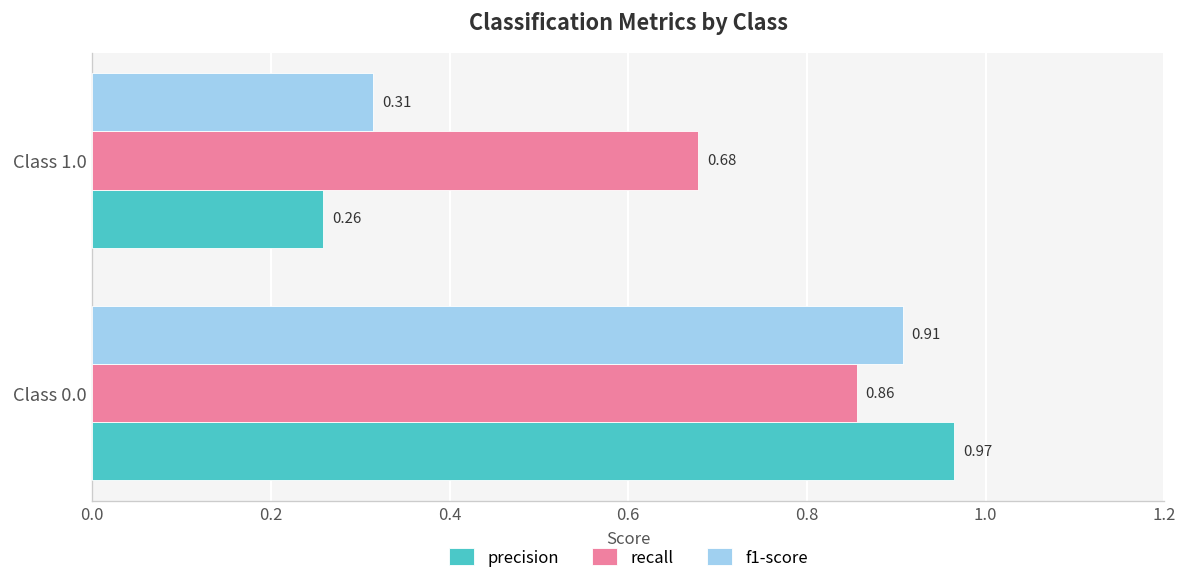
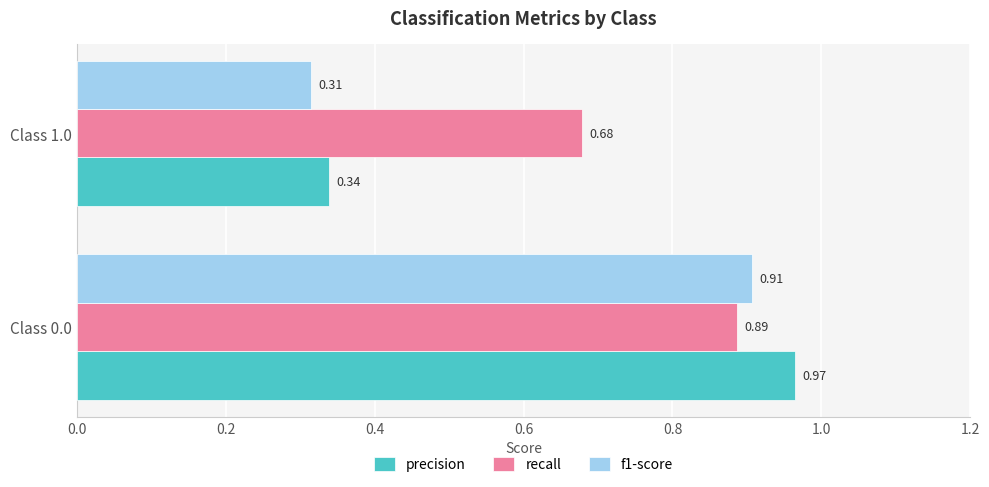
precision, Class 1.0: 0.26 -> 0.34
recall, Class 0.0: 0.86 -> 0.89
